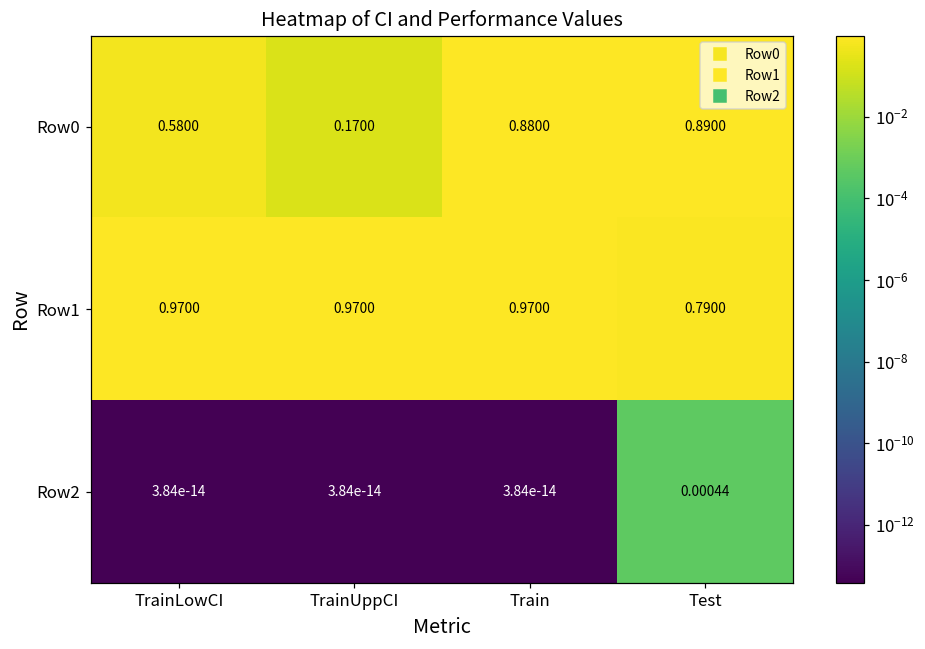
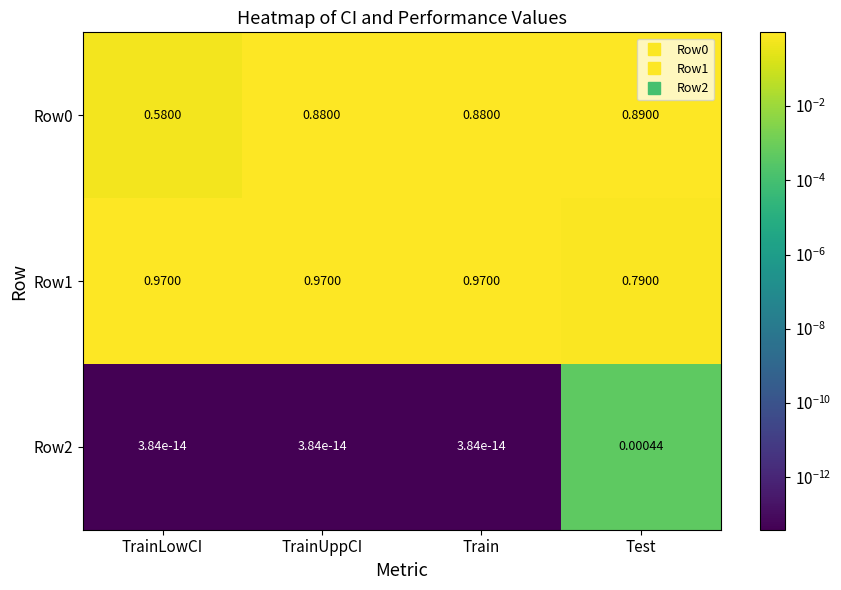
Row0, TrainUppCI: 0.1700 -> 0.8800
